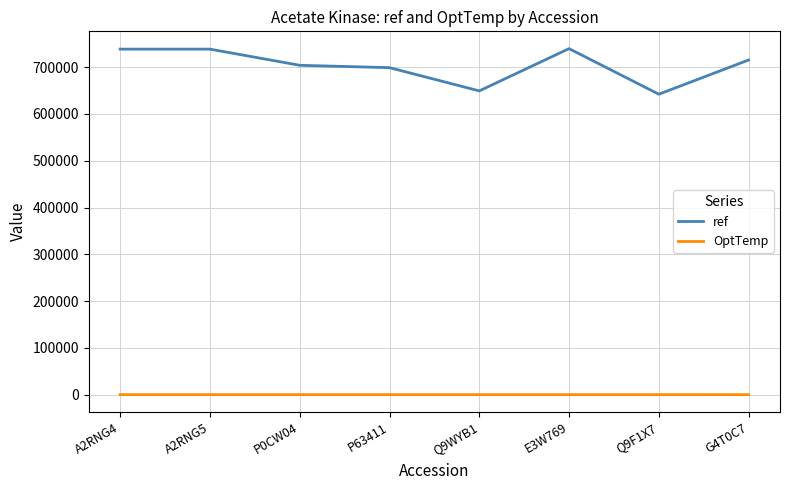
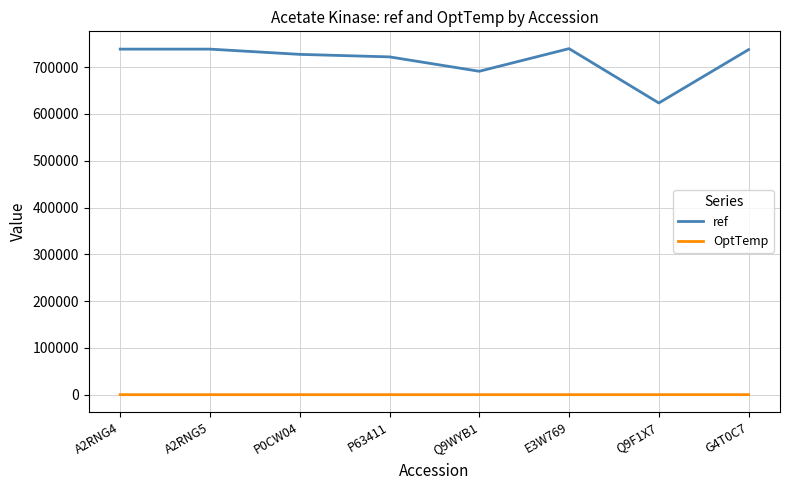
ref, P0CW04: 700000 -> 730000
ref, P63411: 700000 -> 720000
ref, Q9WYB1: 650000 -> 690000
ref, Q9F1X7: 640000 -> 620000
ref, G4T0C7: 720000 -> 740000
